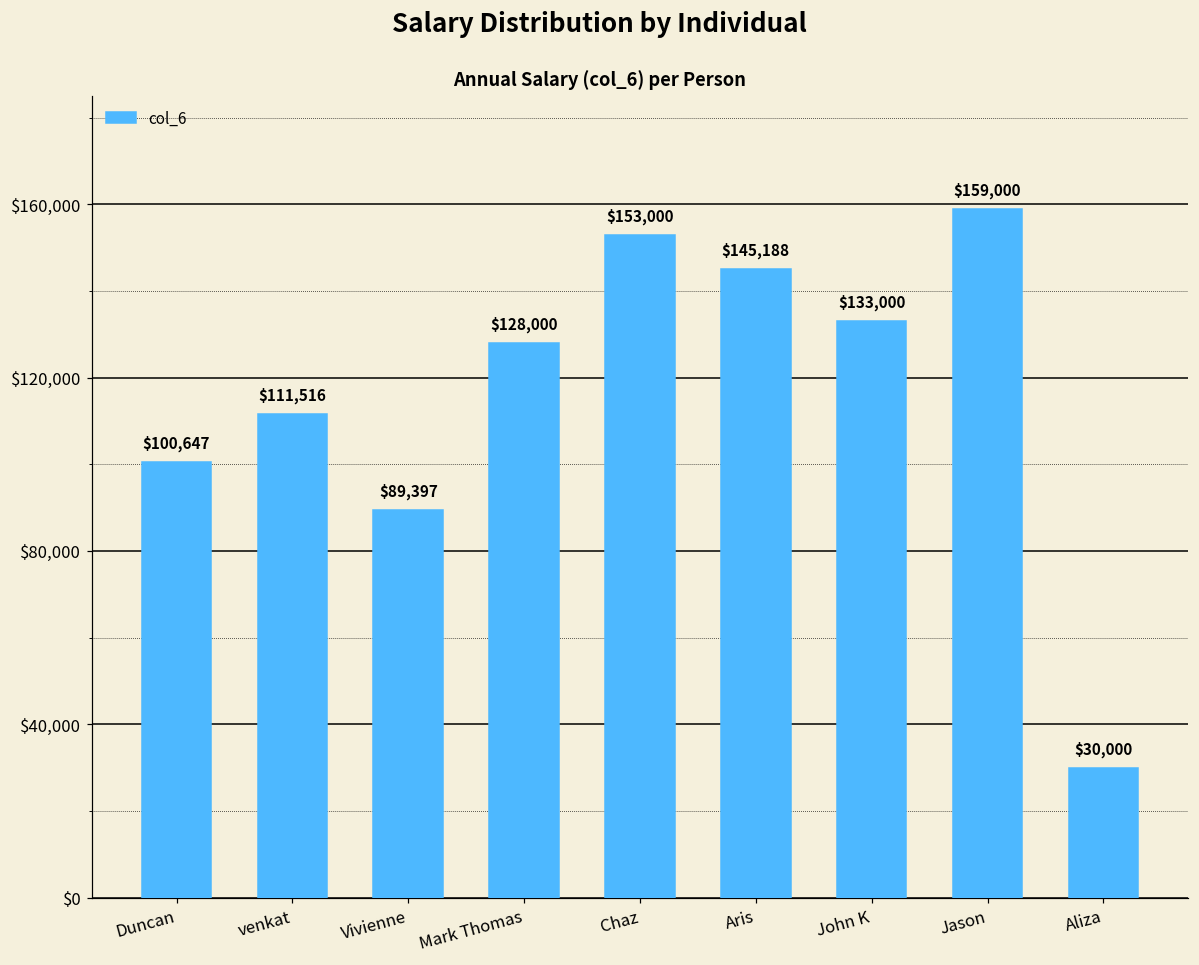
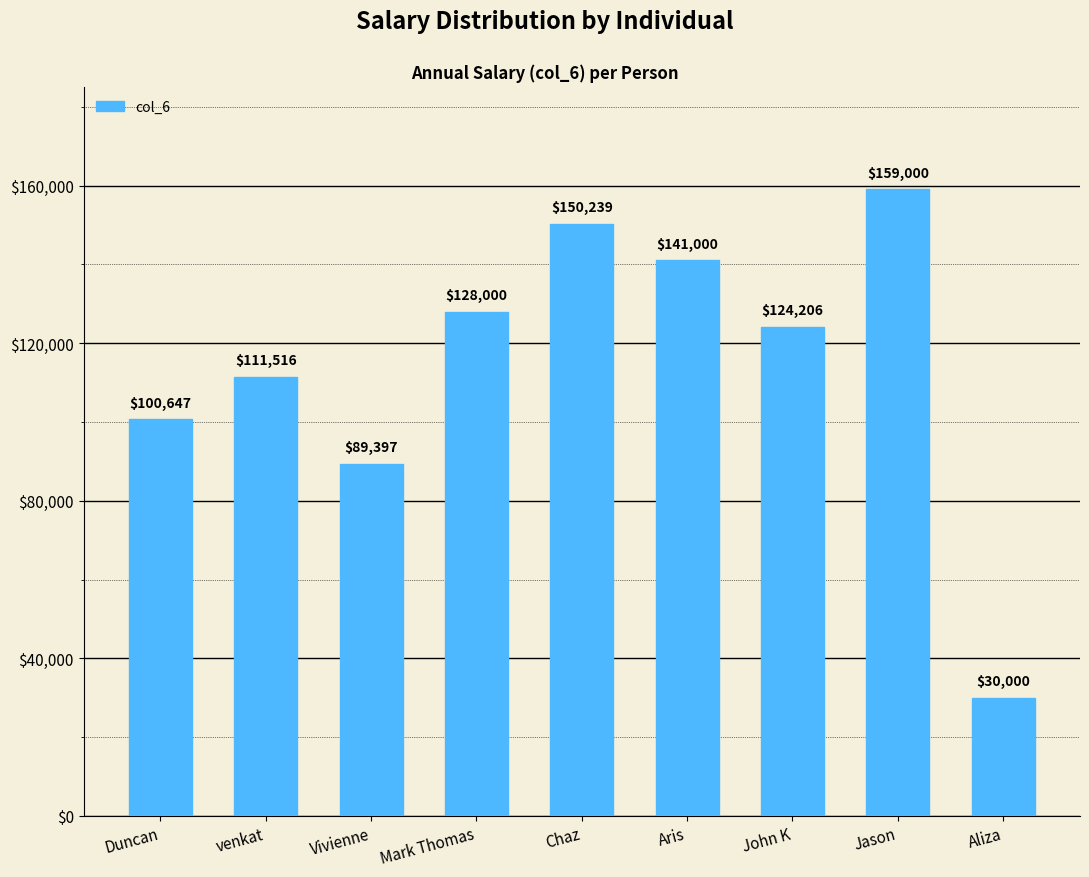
Chaz: $153,000 -> $150,239
Aris: $145,188 -> $141,000
John K: $133,000 -> $124,206
